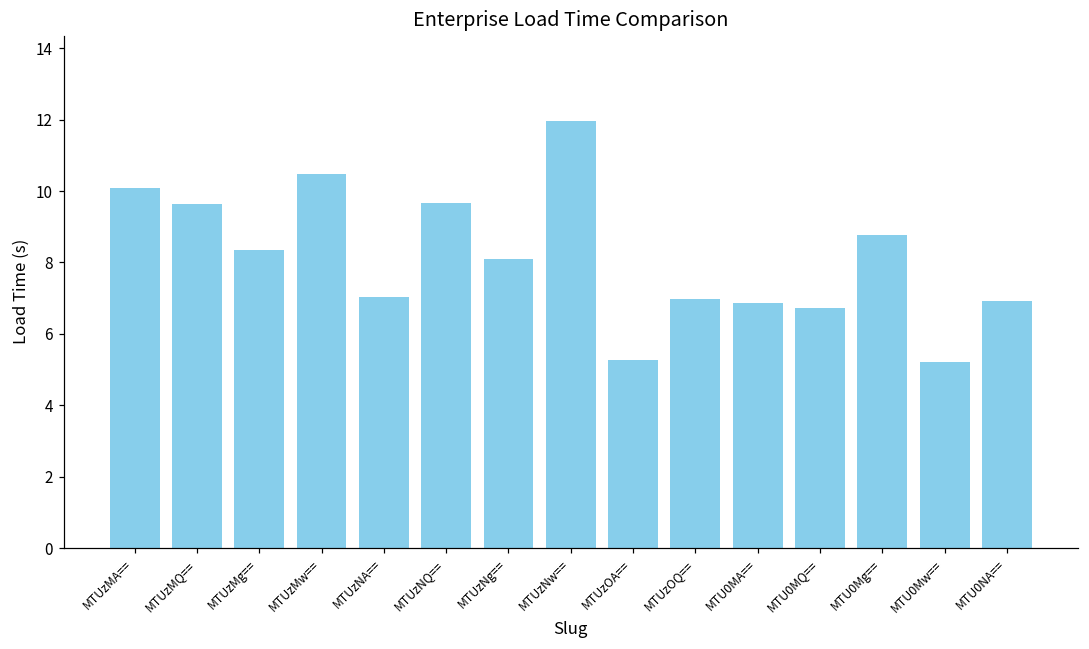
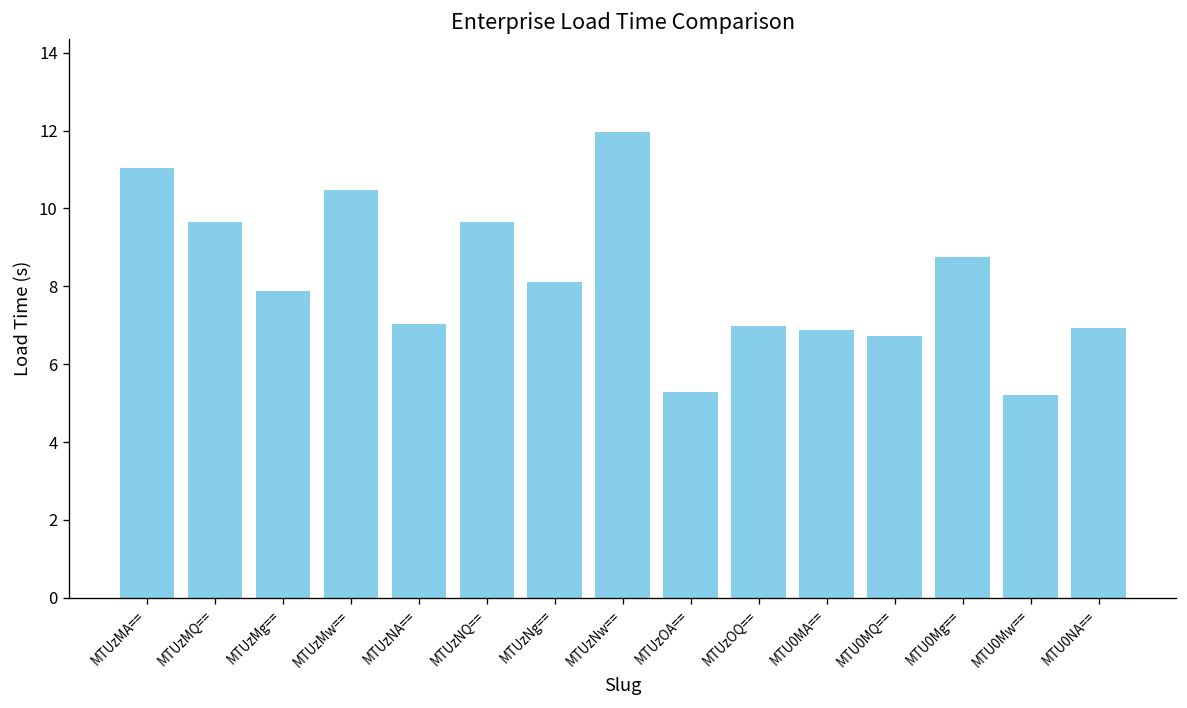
MTUzMA==: 10.1 -> 11.1
MTUzMg==: 8.4 -> 7.9
